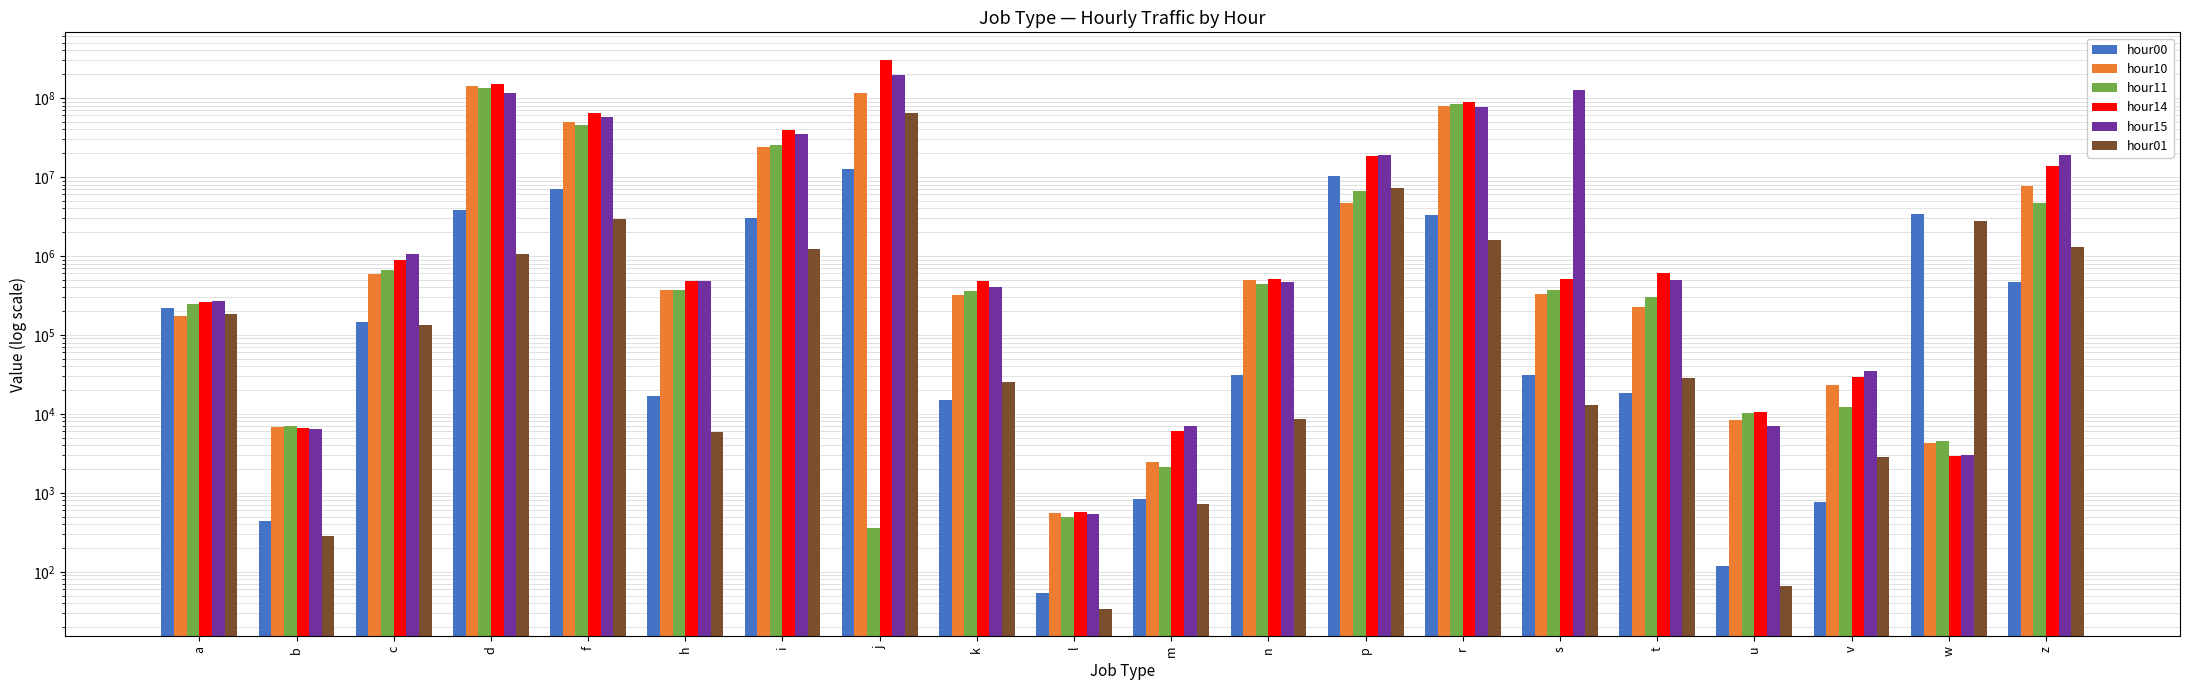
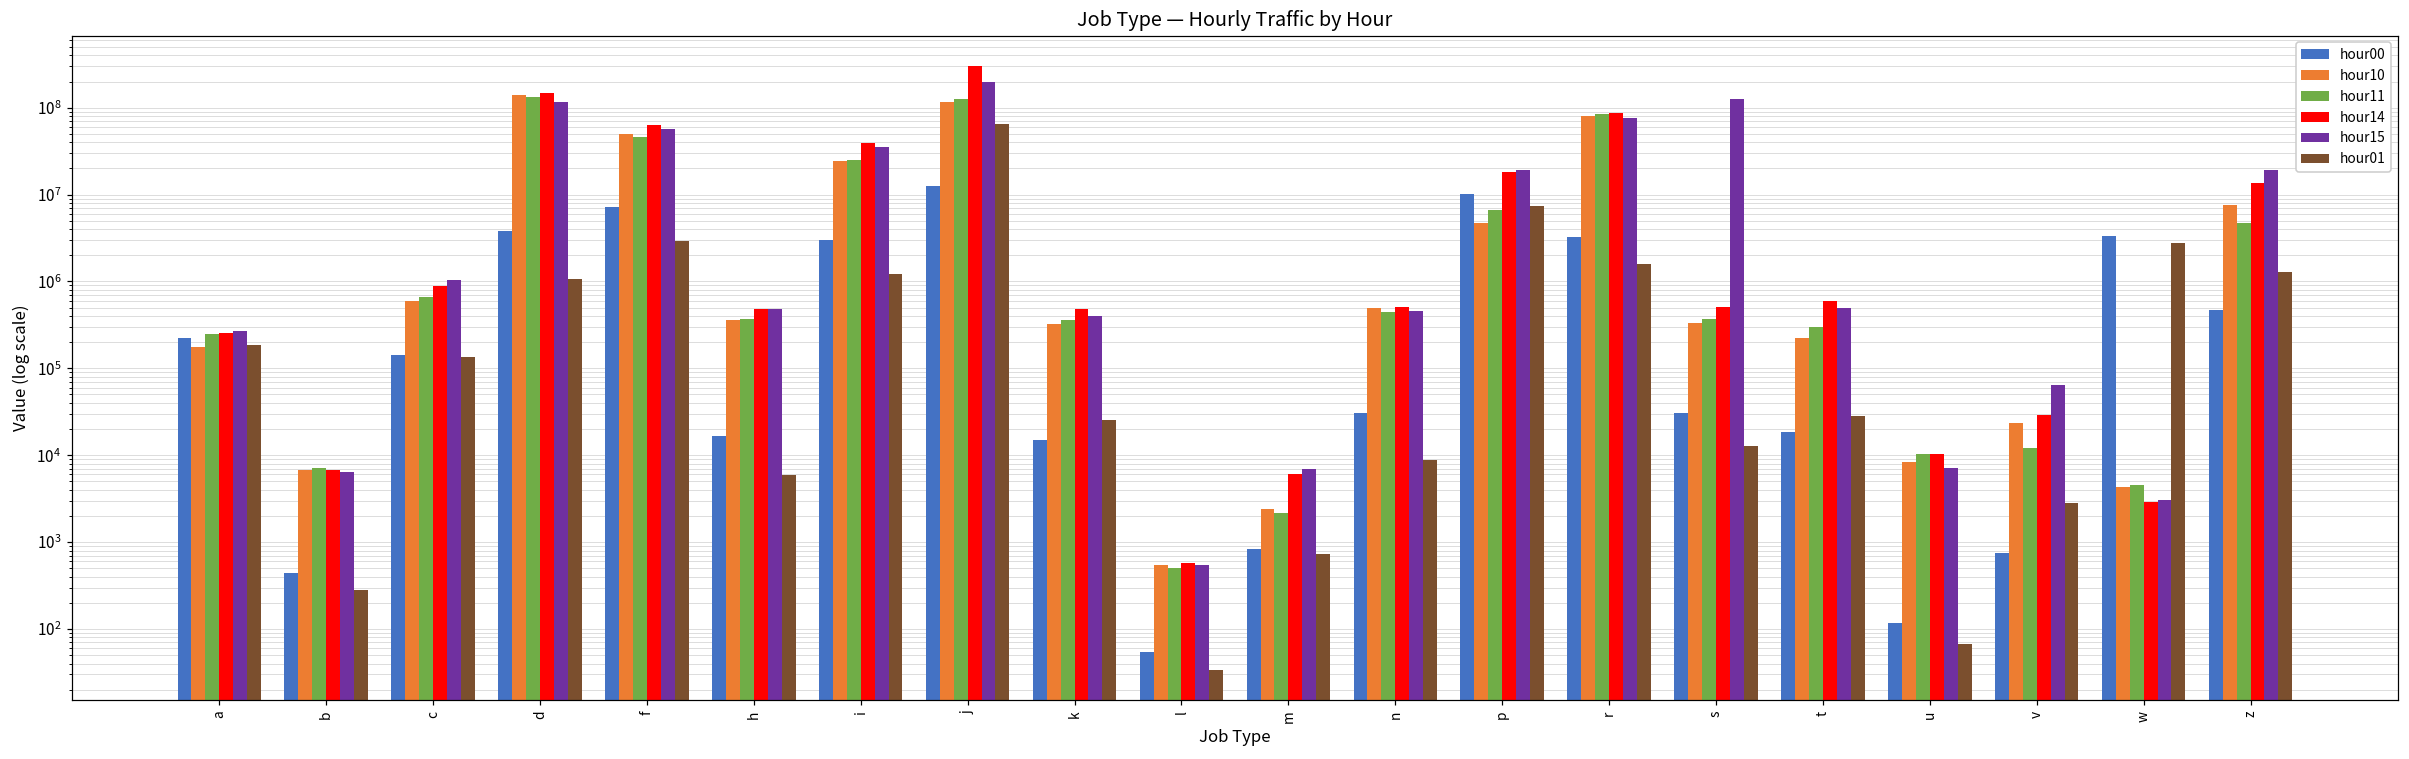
hour11, j: 400 -> 130000000
hour15, v: 40000 -> 60000
